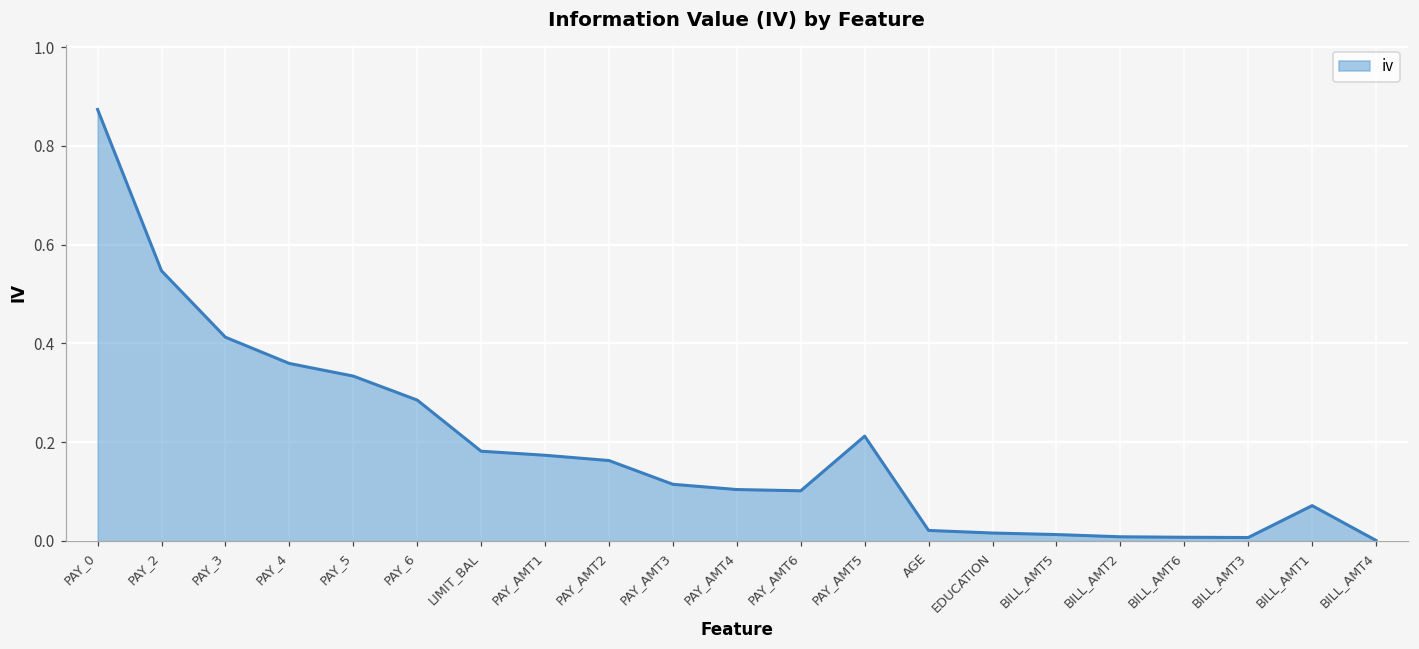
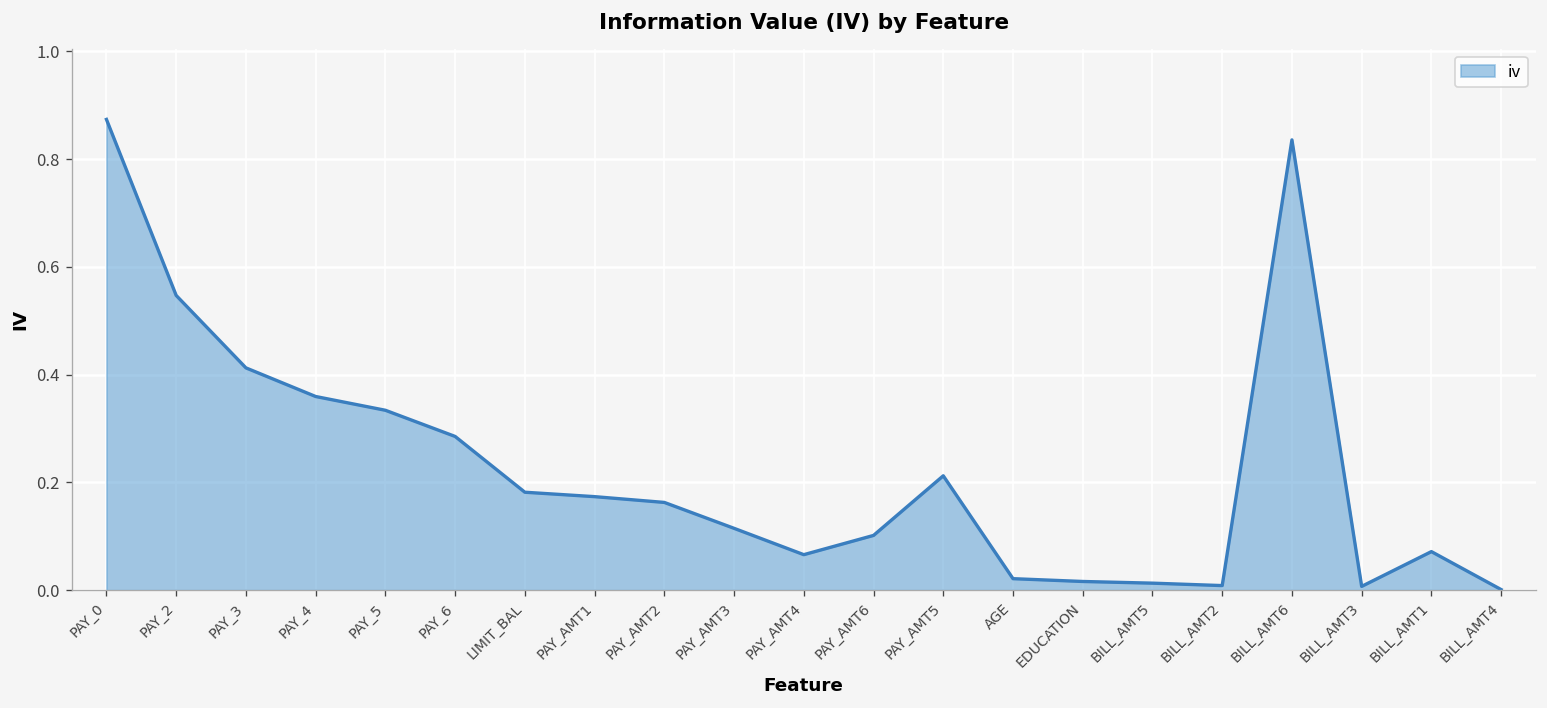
PAY_AMT4: 0.10 -> 0.07
BILL_AMT6: 0.01 -> 0.84
